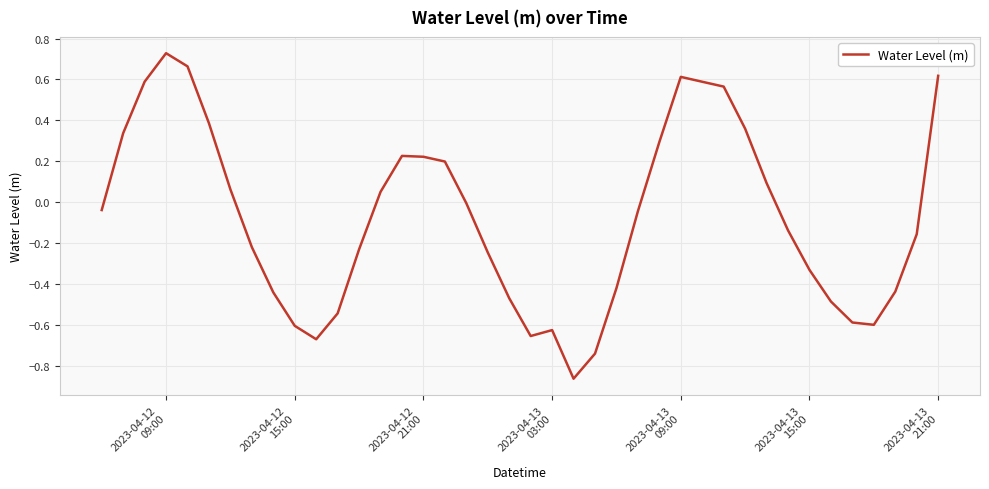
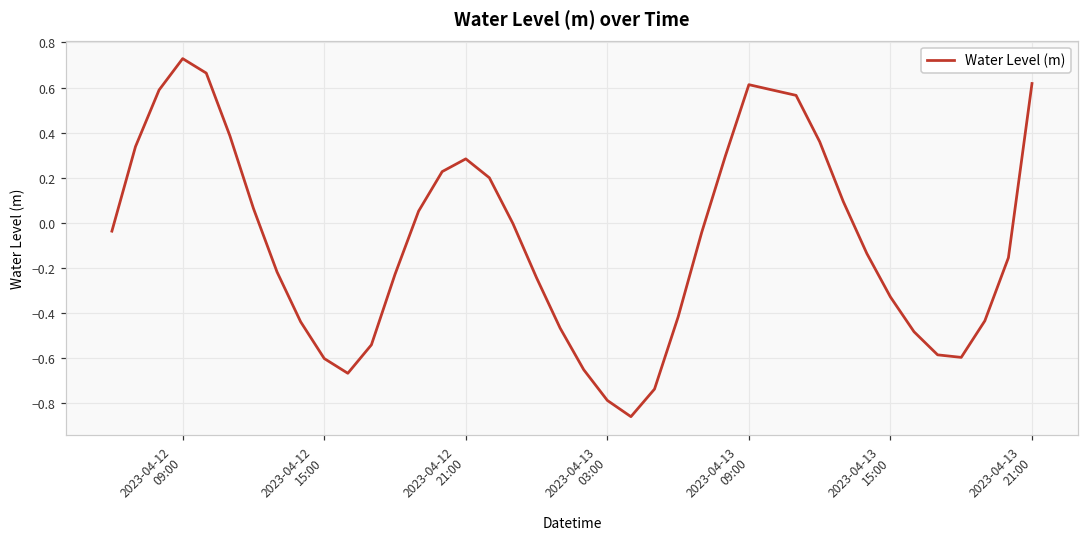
2023-04-12 21:00: 0.22 -> 0.28
2023-04-13 03:00: -0.62 -> -0.79
